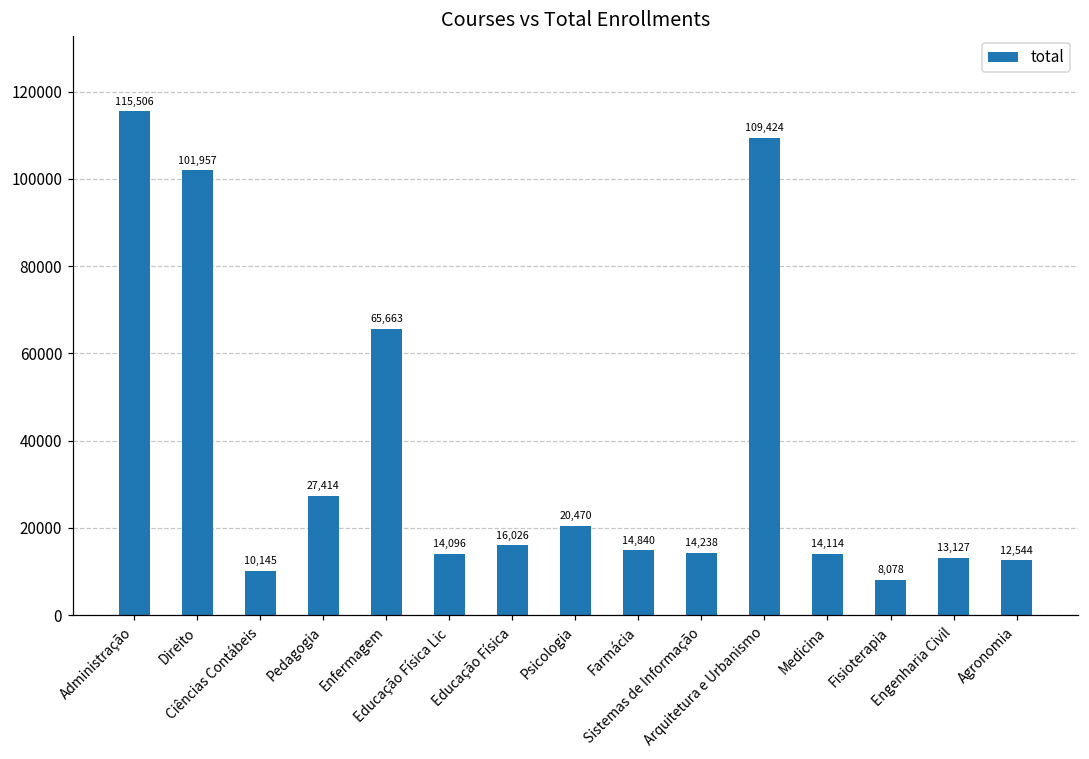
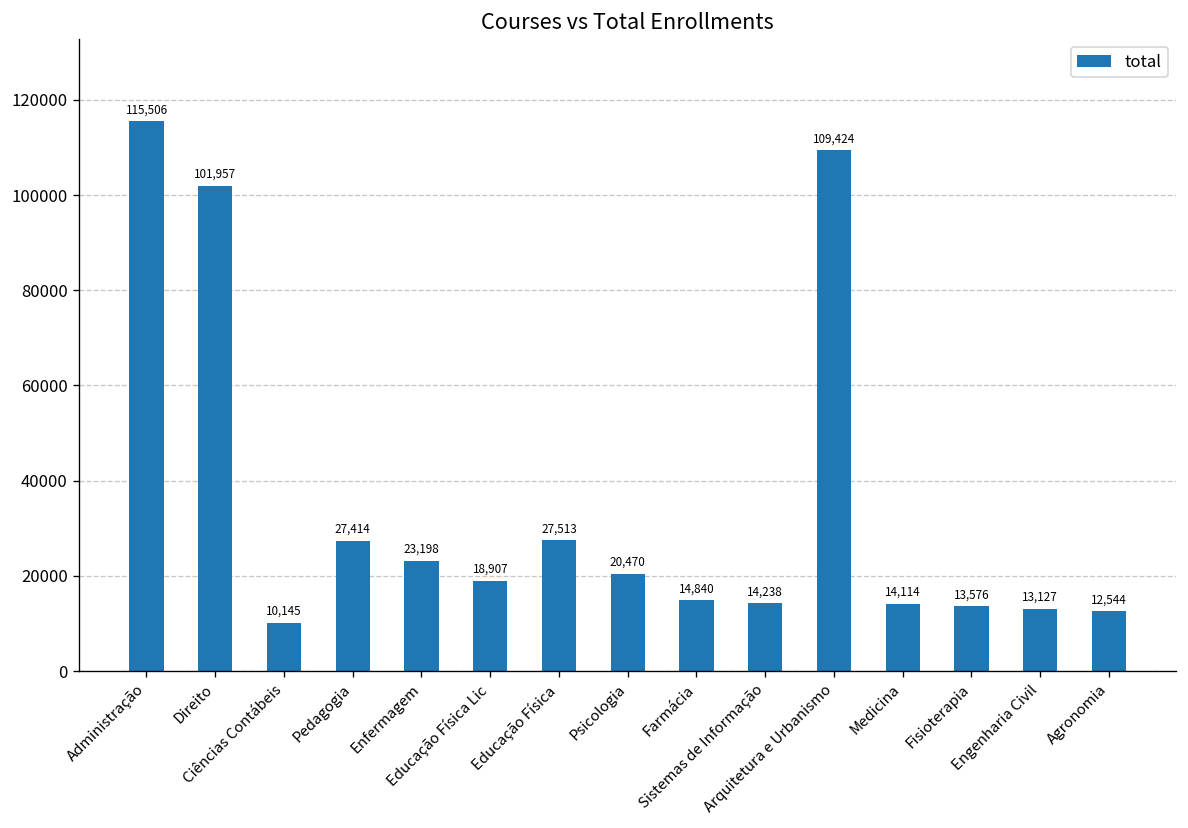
Enfermagem: 65,663 -> 23,198
Educação Física Lic: 14,096 -> 18,907
Educação Física: 16,026 -> 27,513
Fisioterapia: 8,078 -> 13,576
